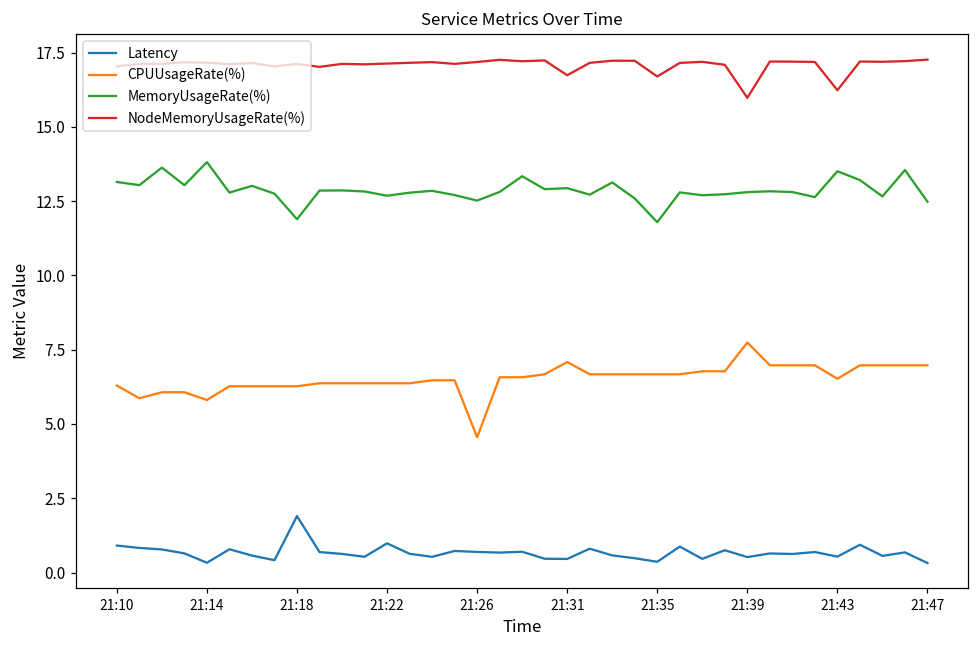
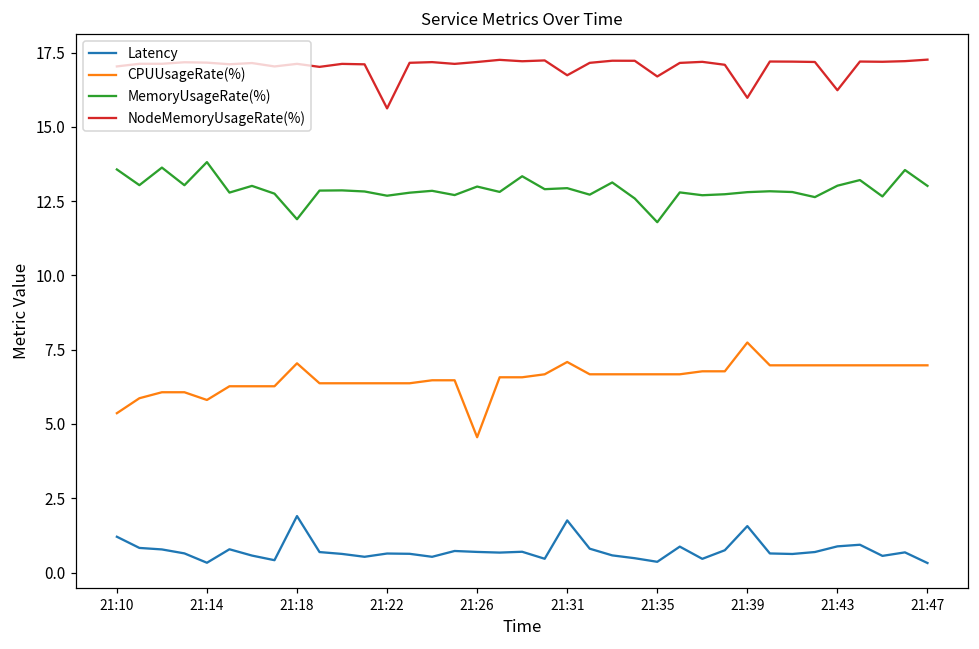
Latency, 21:10: 0.9 -> 1.2
CPUUsageRate(%), 21:10: 6.3 -> 5.4
MemoryUsageRate(%), 21:10: 13.1 -> 13.6
CPUUsageRate(%), 21:18: 6.3 -> 7.0
Latency, 21:22: 1.0 -> 0.6
NodeMemoryUsageRate(%), 21:22: 17.1 -> 15.6
MemoryUsageRate(%), 21:26: 12.5 -> 13.0
Latency, 21:31: 0.5 -> 1.8
Latency, 21:39: 0.5 -> 1.6
Latency, 21:43: 0.5 -> 0.9
CPUUsageRate(%), 21:43: 6.5 -> 7.0
MemoryUsageRate(%), 21:43: 13.5 -> 13.0
MemoryUsageRate(%), 21:47: 12.5 -> 13.0
